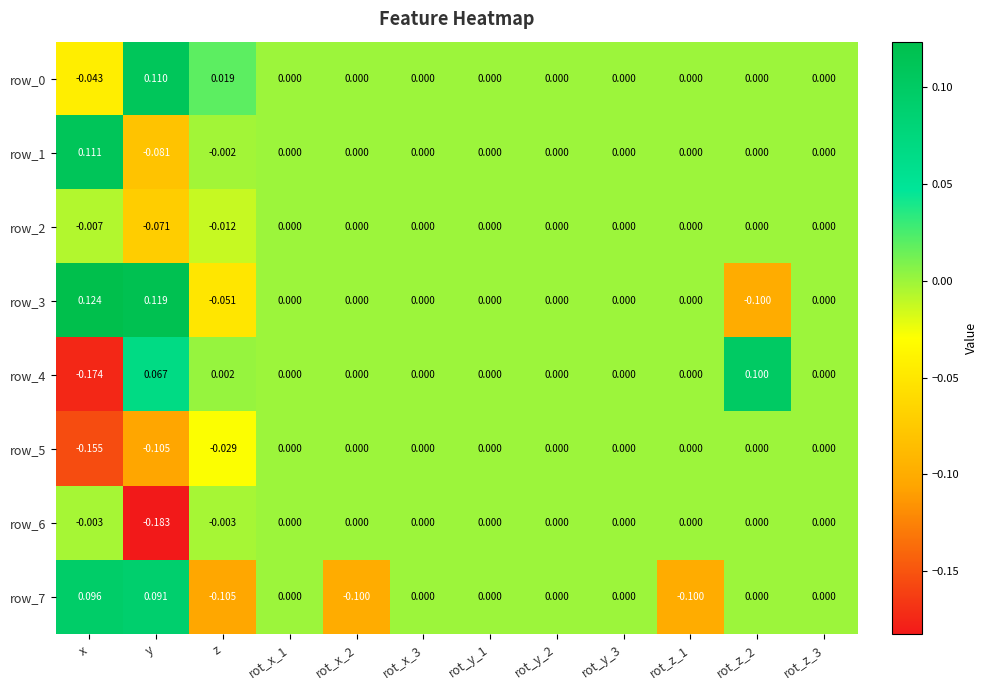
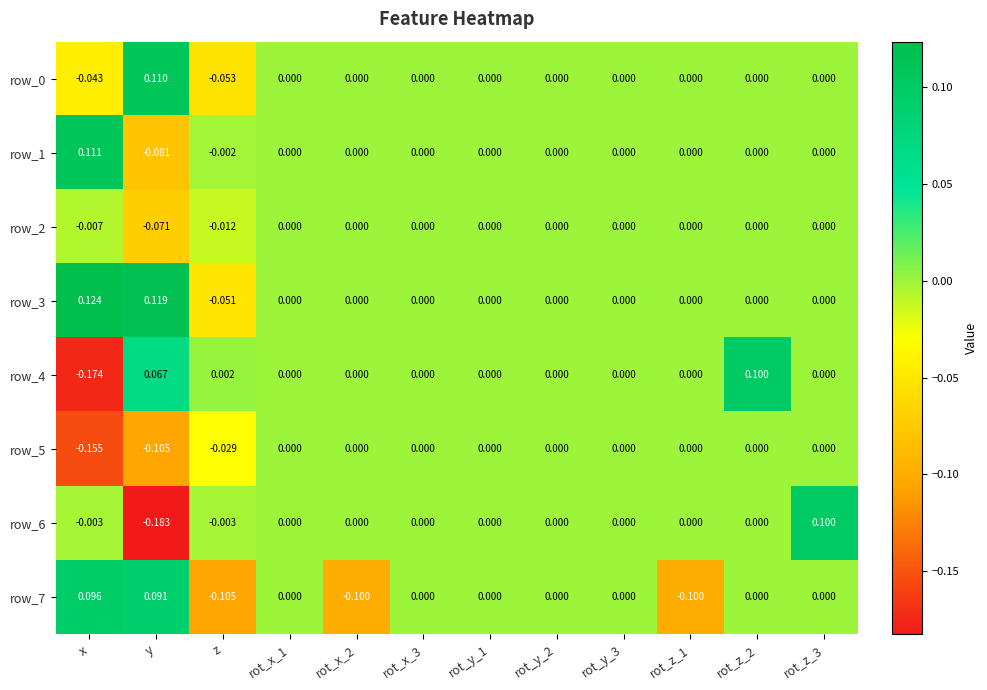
row_0, z: 0.019 -> -0.053
row_3, rot_z_2: -0.100 -> 0.000
row_6, rot_z_3: 0.000 -> 0.100
